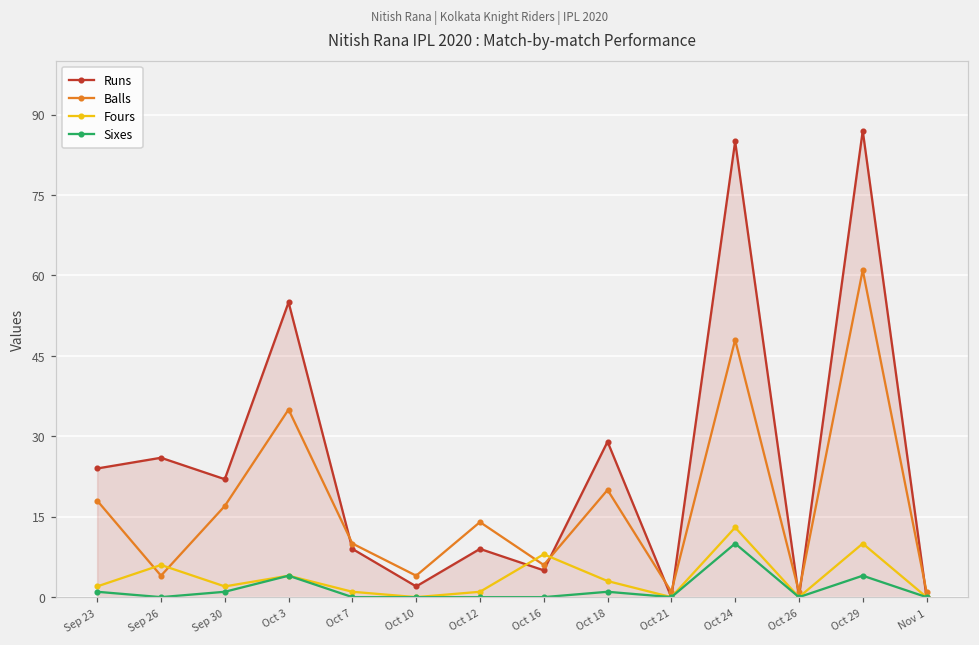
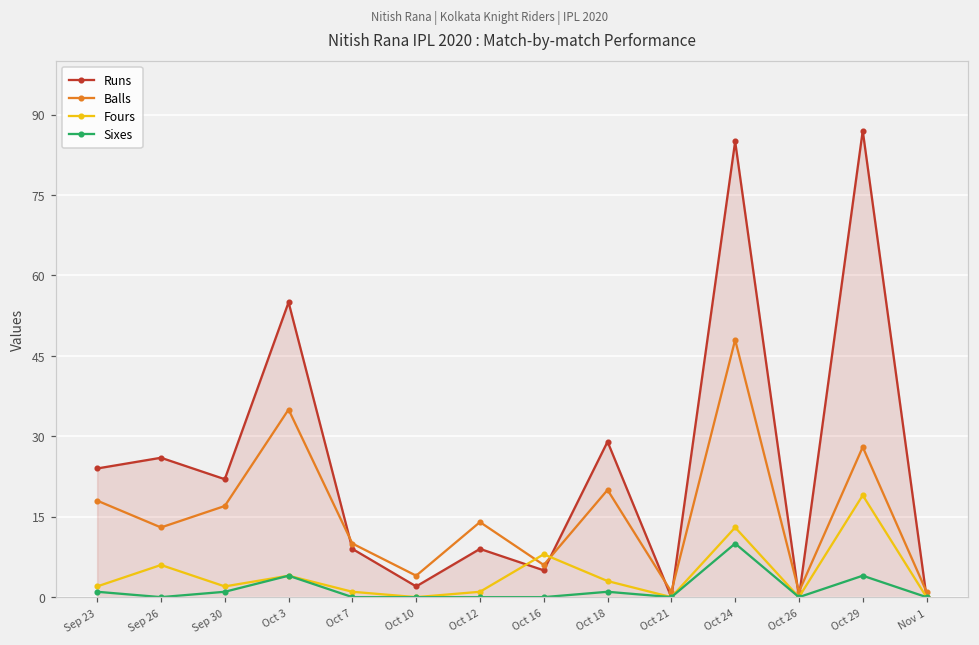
Balls, Sep 26: 4 -> 13
Balls, Oct 29: 61 -> 28
Fours, Oct 29: 10 -> 19
